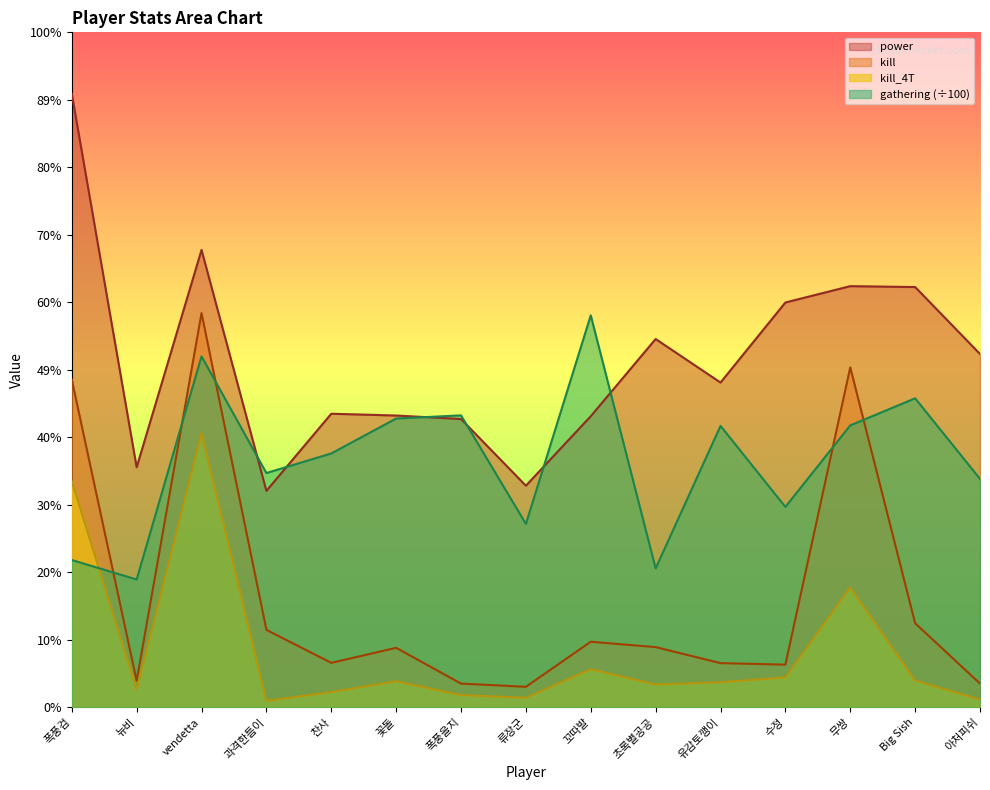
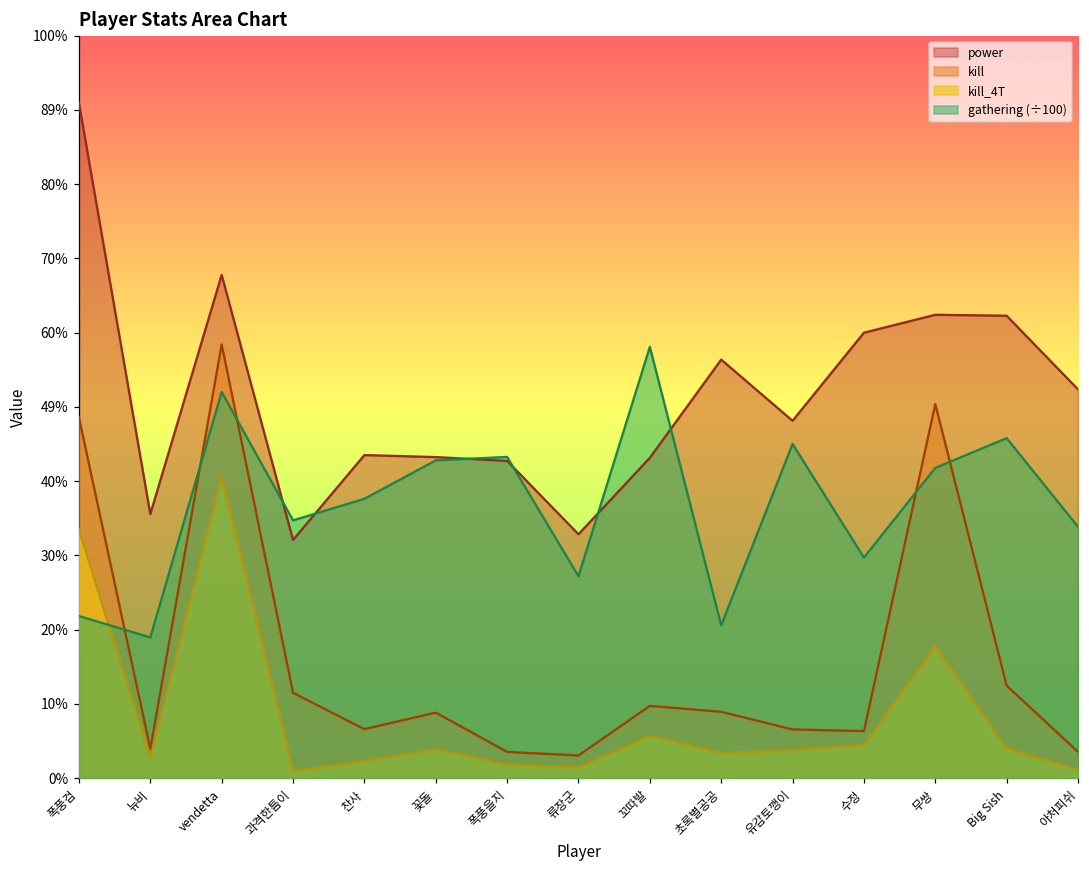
power, 초록별공공: 55% -> 56%
gathering (÷100), 유감토깽이: 42% -> 45%
